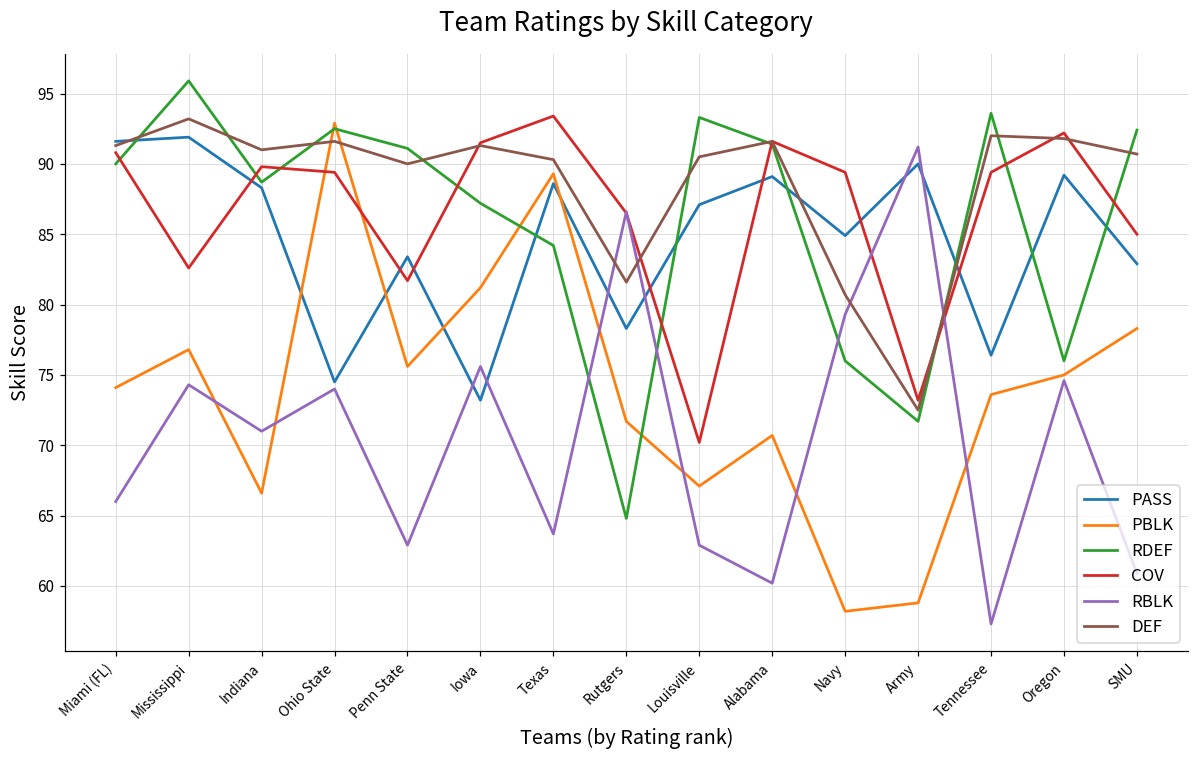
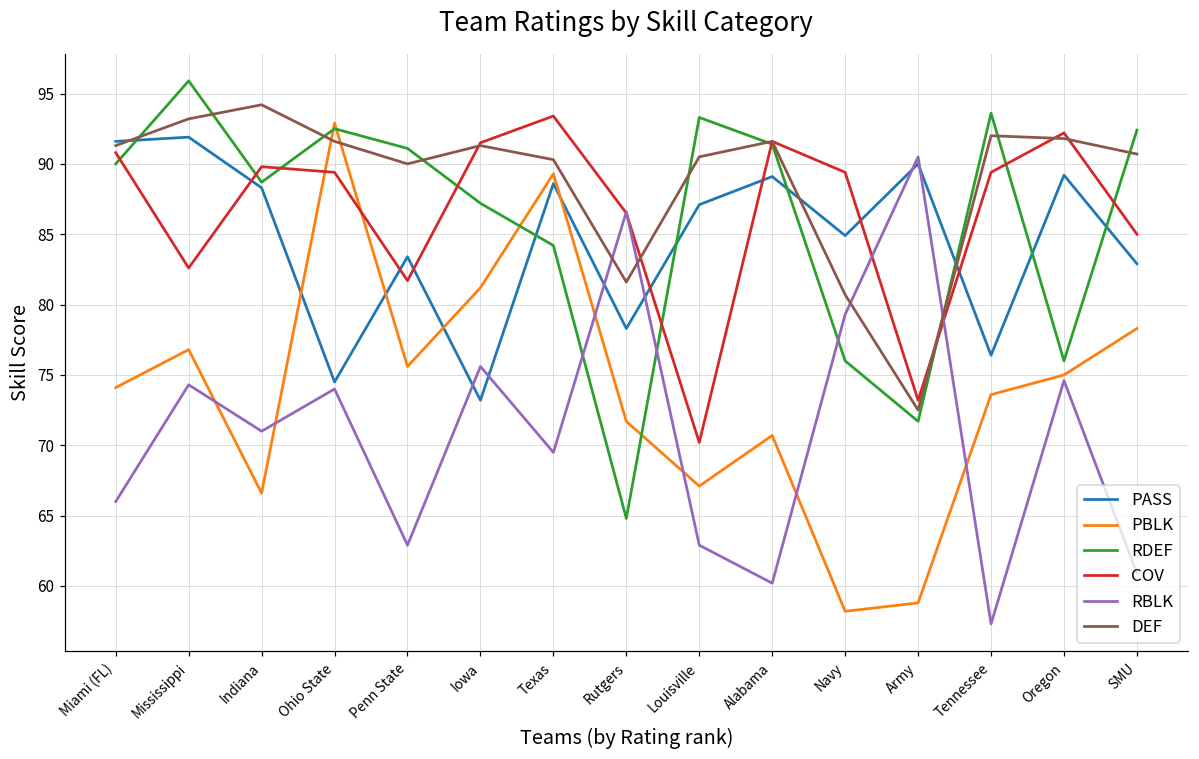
DEF, Indiana: 91.0 -> 94.2
RBLK, Texas: 63.7 -> 69.5
RBLK, Army: 91.2 -> 90.5
